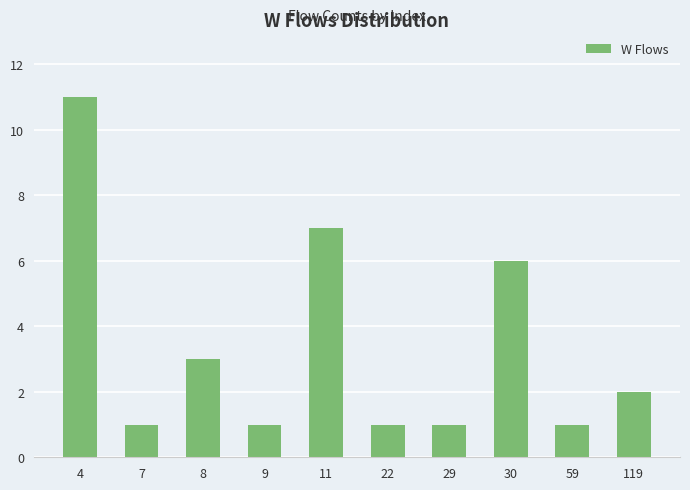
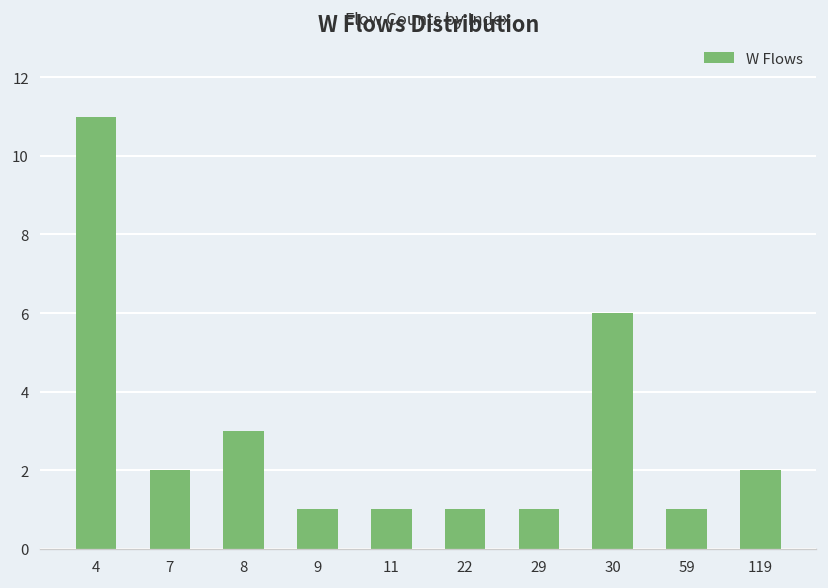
7: 1 -> 2
11: 7 -> 1
